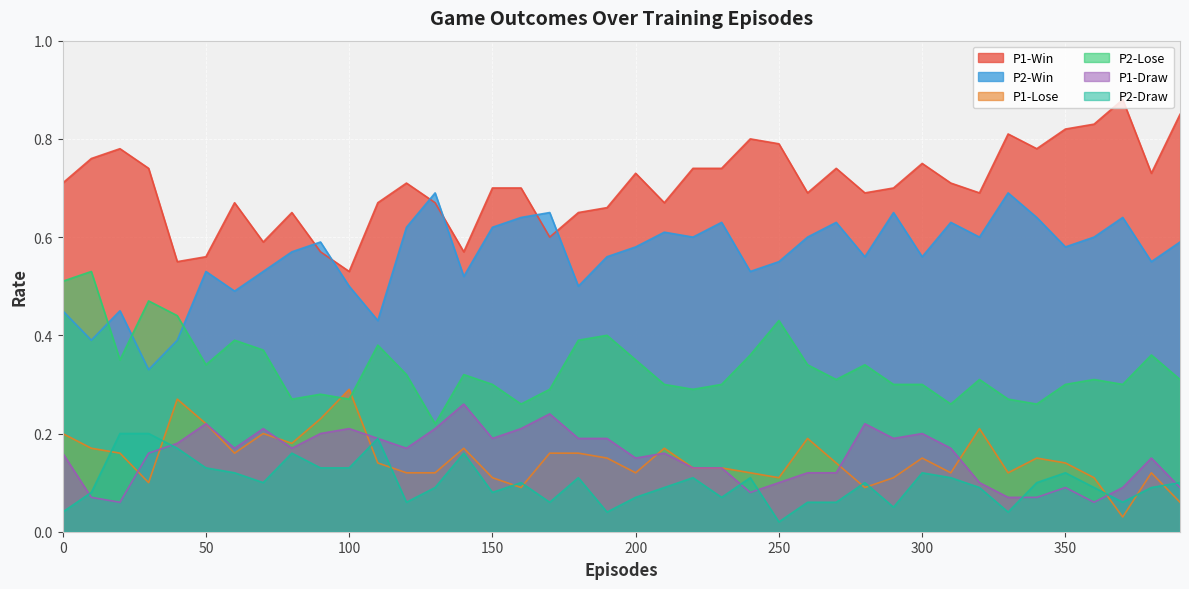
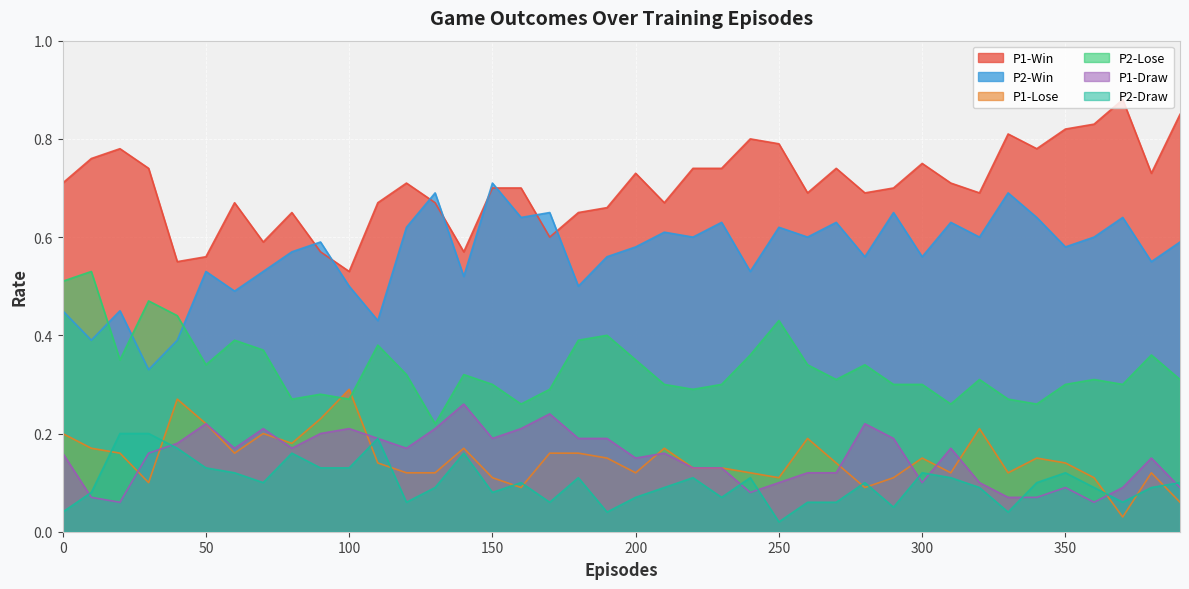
P2-Win, 150: 0.62 -> 0.71
P2-Win, 250: 0.55 -> 0.62
P1-Draw, 300: 0.2 -> 0.1
